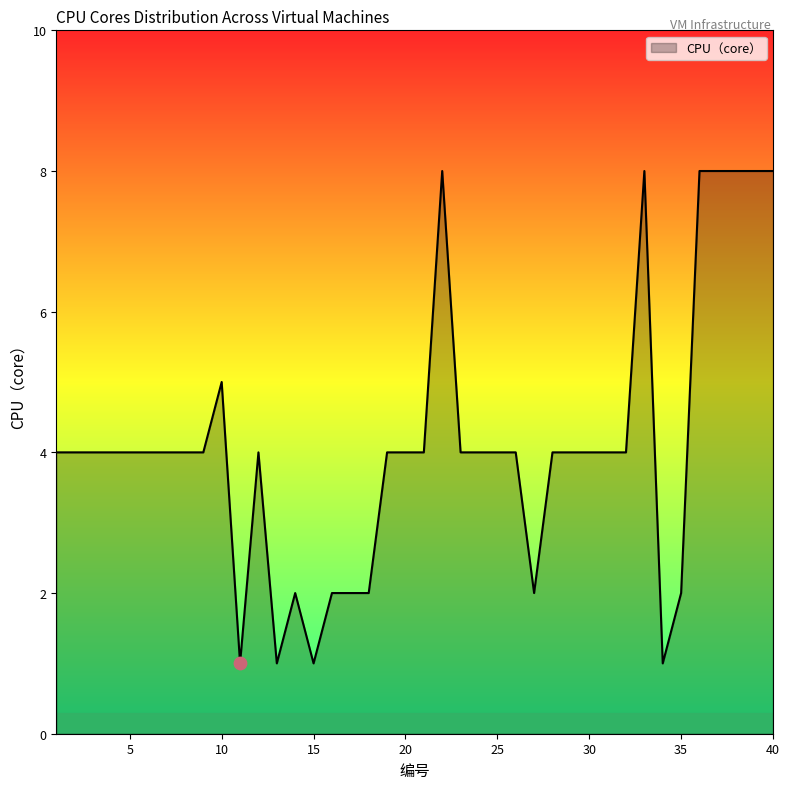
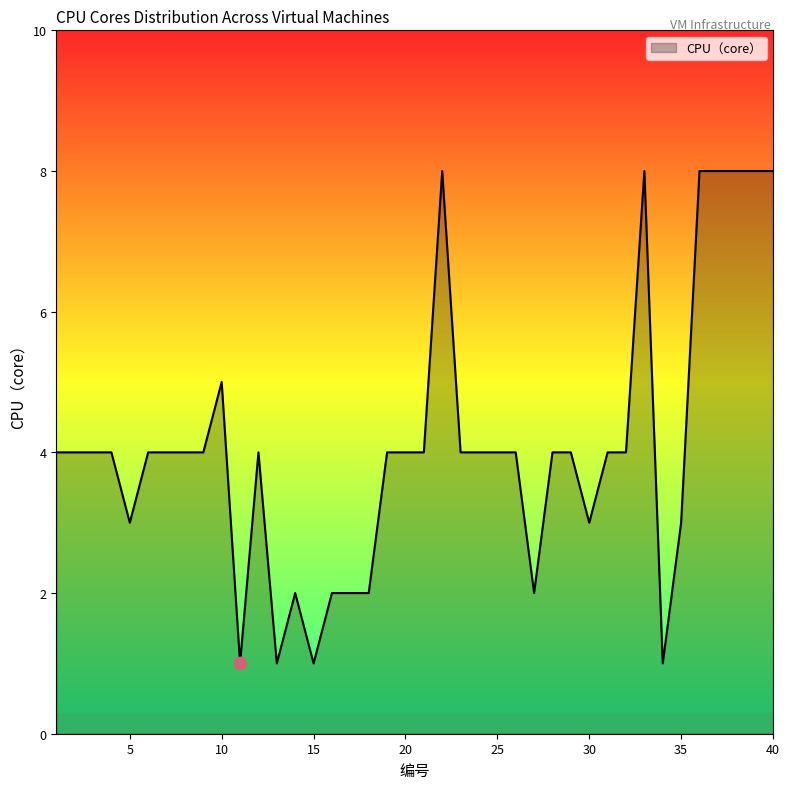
CPU（core）, 5: 4 -> 3
CPU（core）, 30: 4 -> 3
CPU（core）, 35: 2 -> 3
